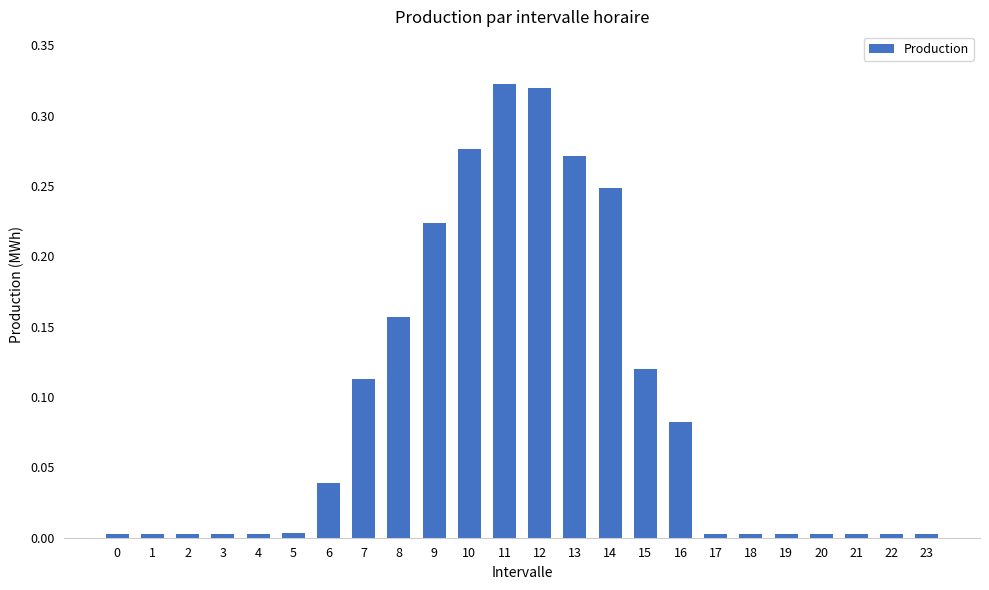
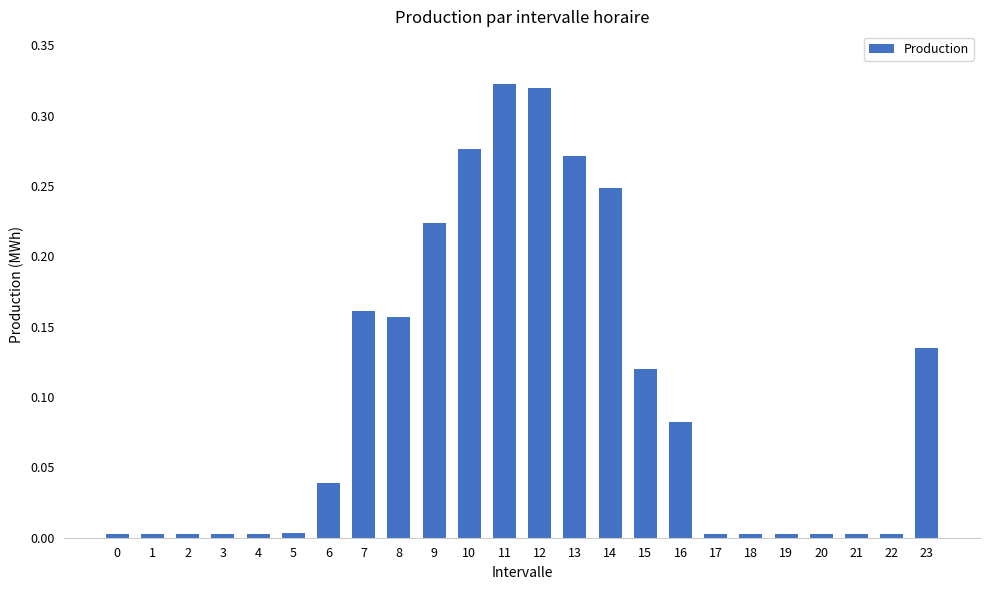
7: 0.113 -> 0.161
23: 0.003 -> 0.135
